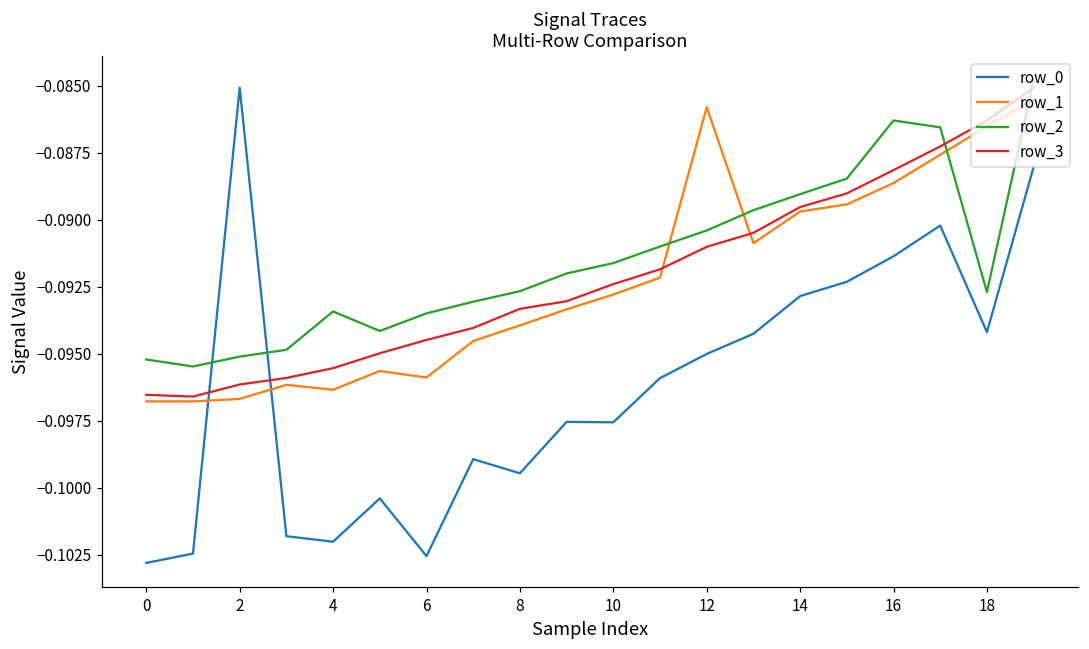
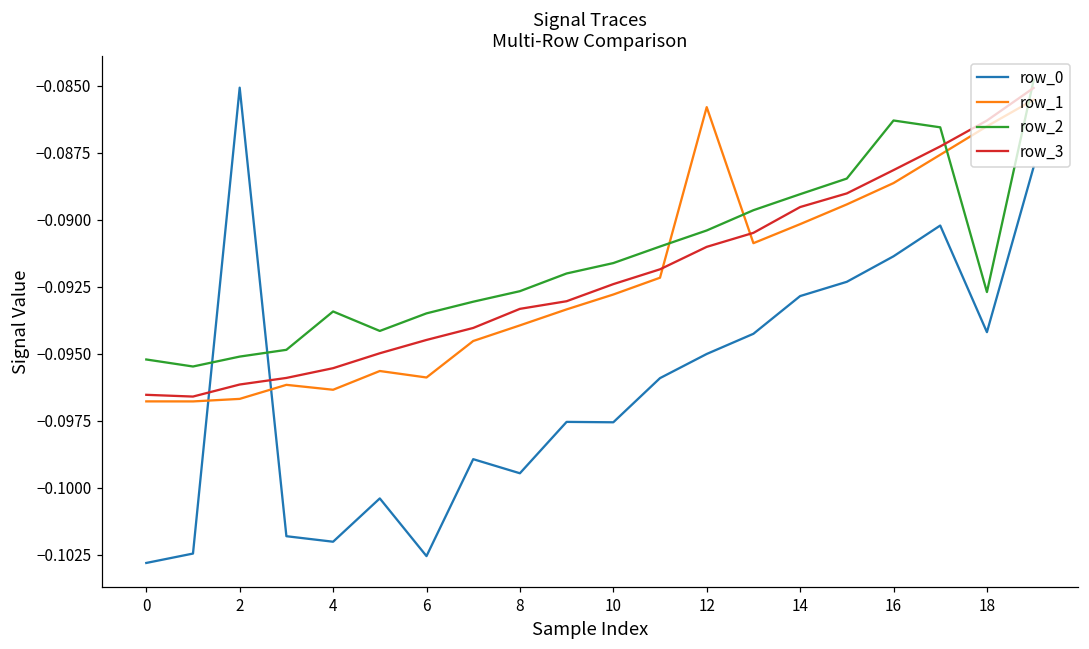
row_1, 14: -0.0897 -> -0.0902
